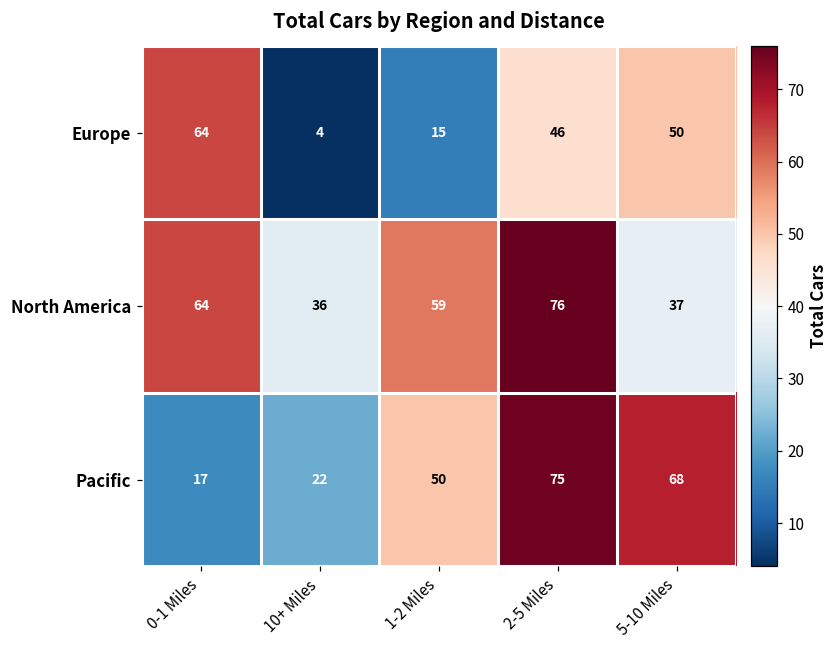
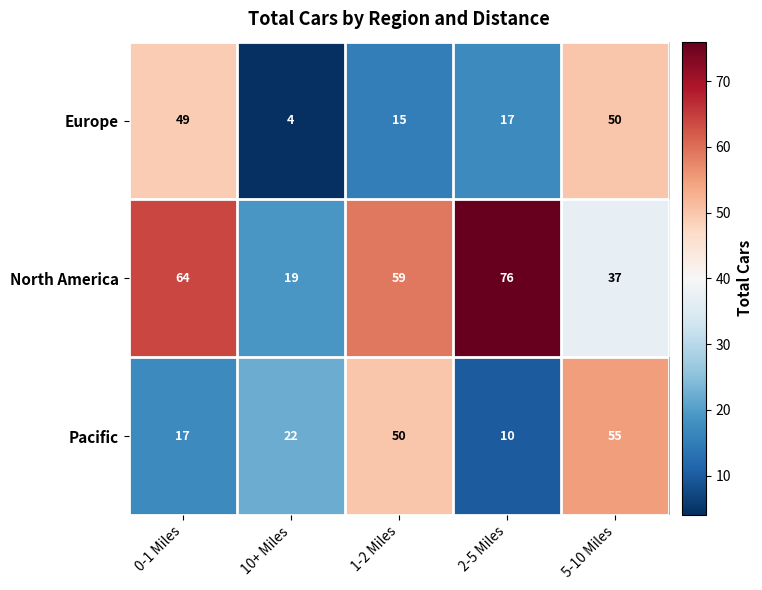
Europe, 0-1 Miles: 64 -> 49
Europe, 2-5 Miles: 46 -> 17
North America, 10+ Miles: 36 -> 19
Pacific, 2-5 Miles: 75 -> 10
Pacific, 5-10 Miles: 68 -> 55
